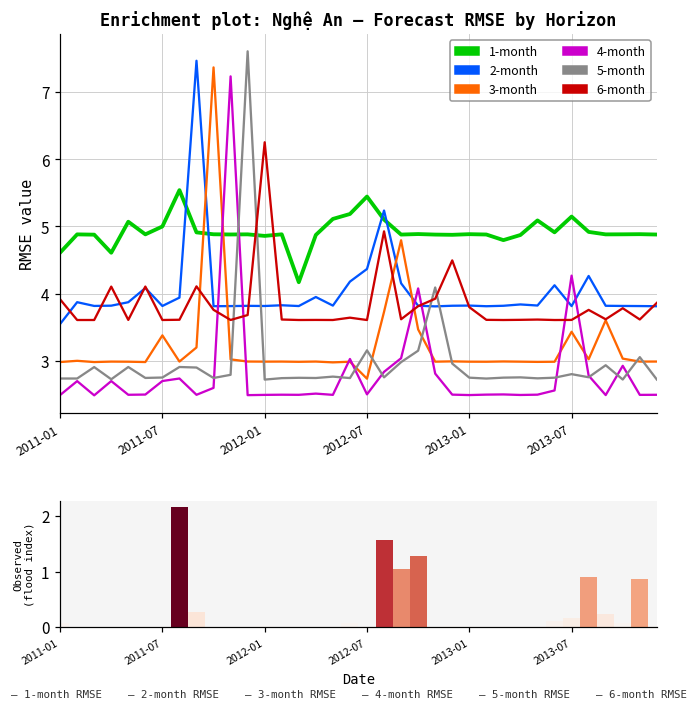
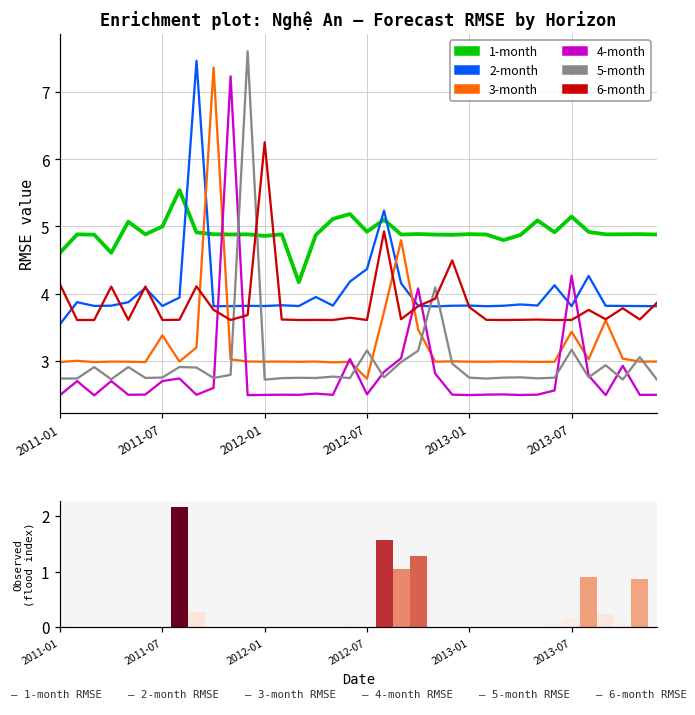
Enrichment plot: Nghệ An — Forecast RMSE by Horizon, 6-month, 2011-01: 3.9 -> 4.1
Enrichment plot: Nghệ An — Forecast RMSE by Horizon, 1-month, 2012-07: 5.4 -> 4.9
Enrichment plot: Nghệ An — Forecast RMSE by Horizon, 5-month, 2013-07: 2.8 -> 3.2
